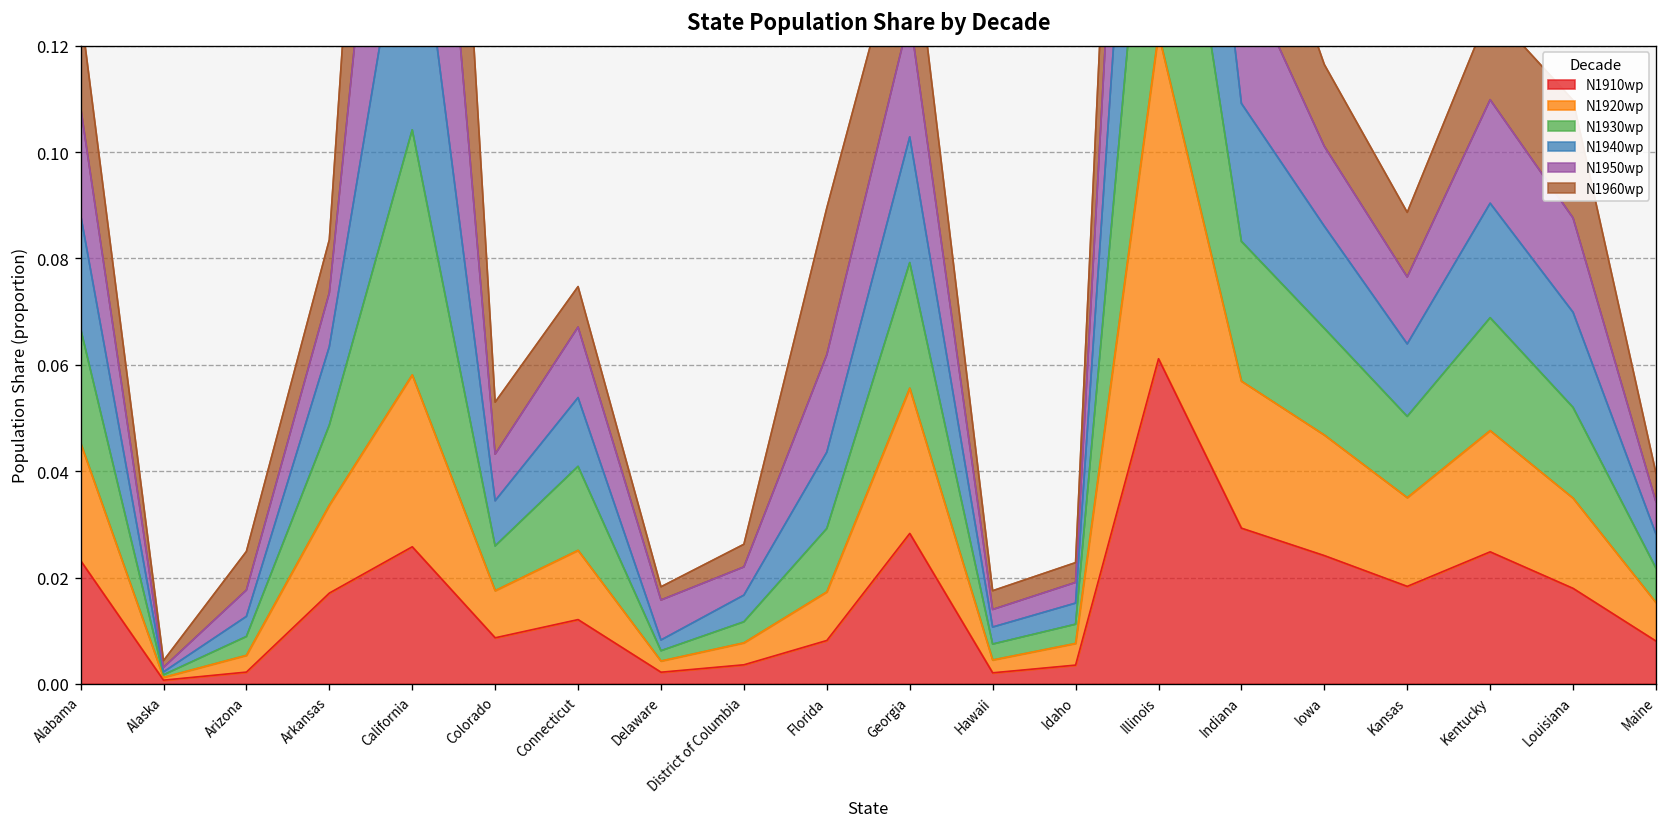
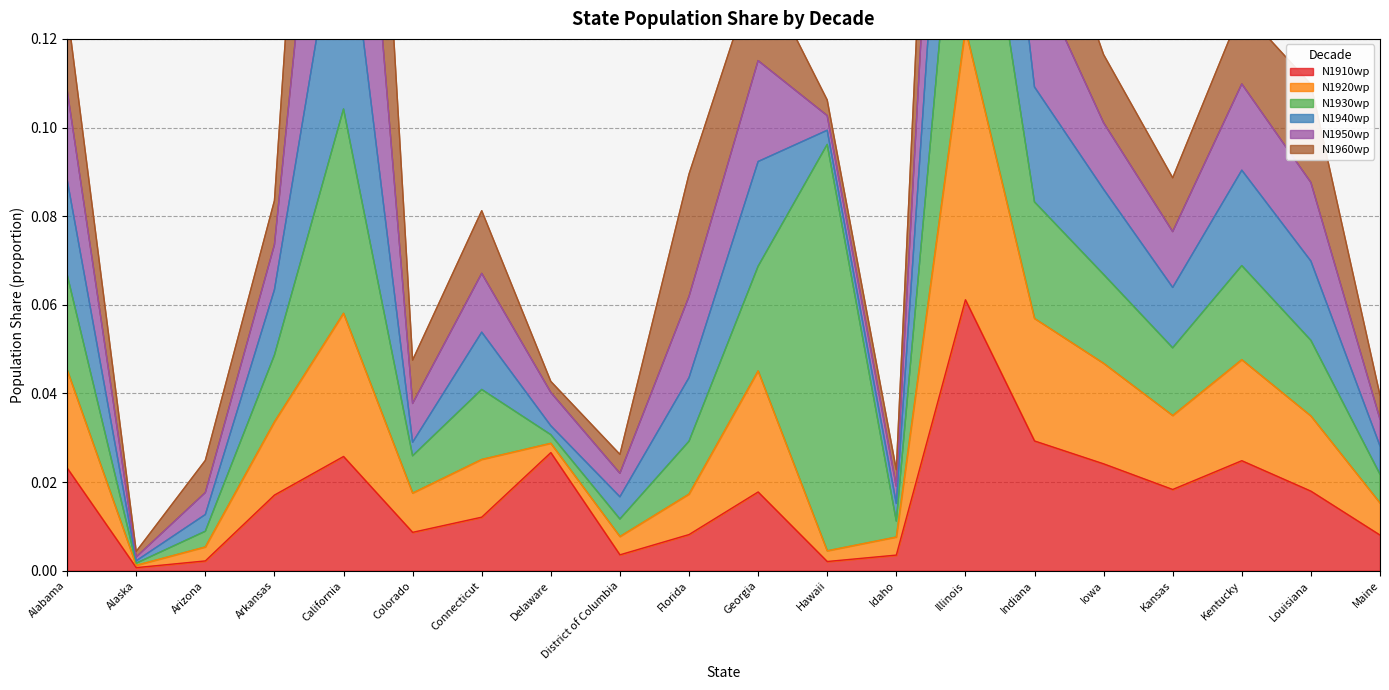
N1940wp, Colorado: 0.008 -> 0.003
N1960wp, Connecticut: 0.008 -> 0.014
N1910wp, Delaware: 0.002 -> 0.027
N1910wp, Georgia: 0.028 -> 0.018
N1930wp, Hawaii: 0.003 -> 0.092
